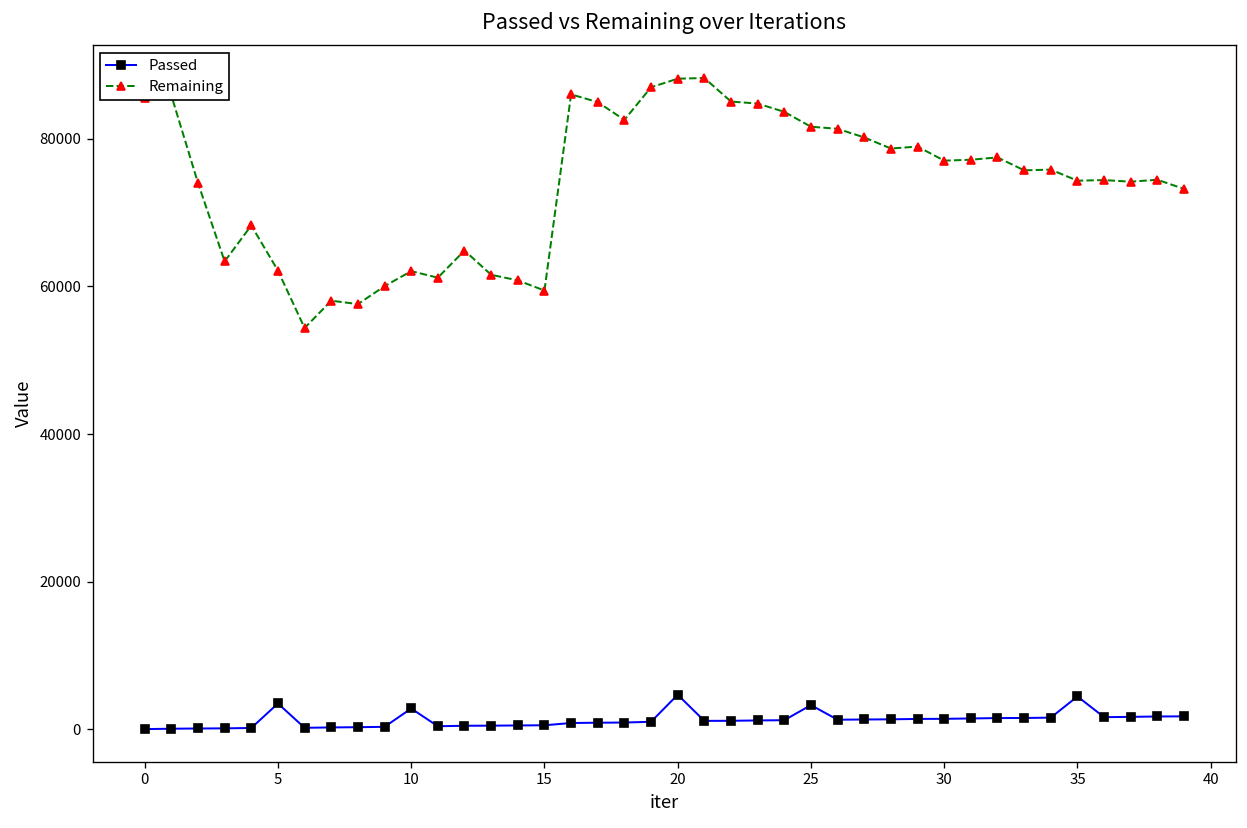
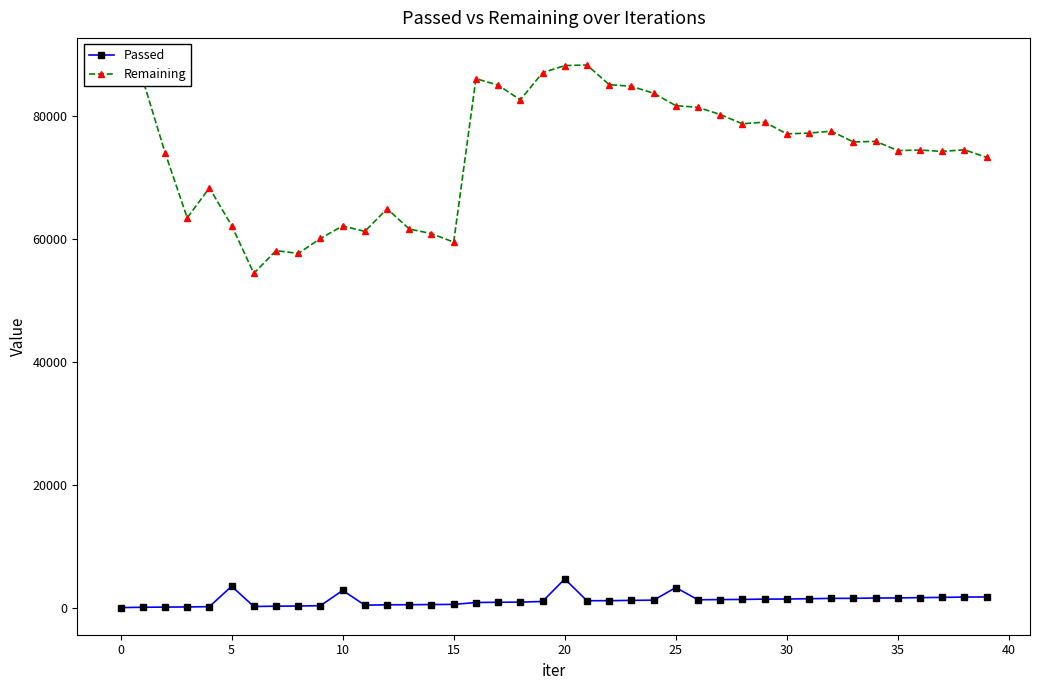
Passed, 35: 4000 -> 2000
